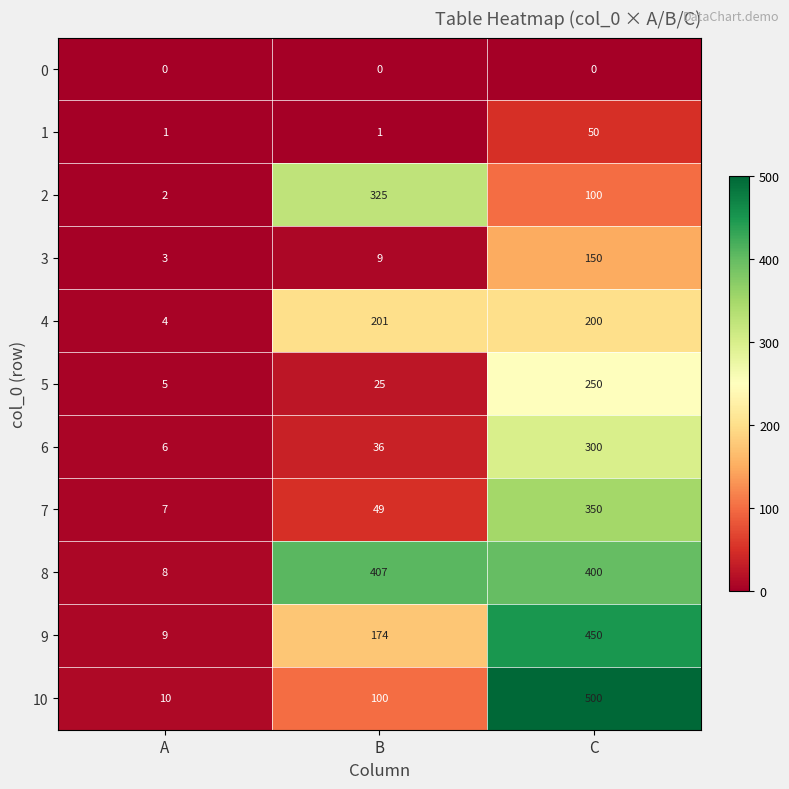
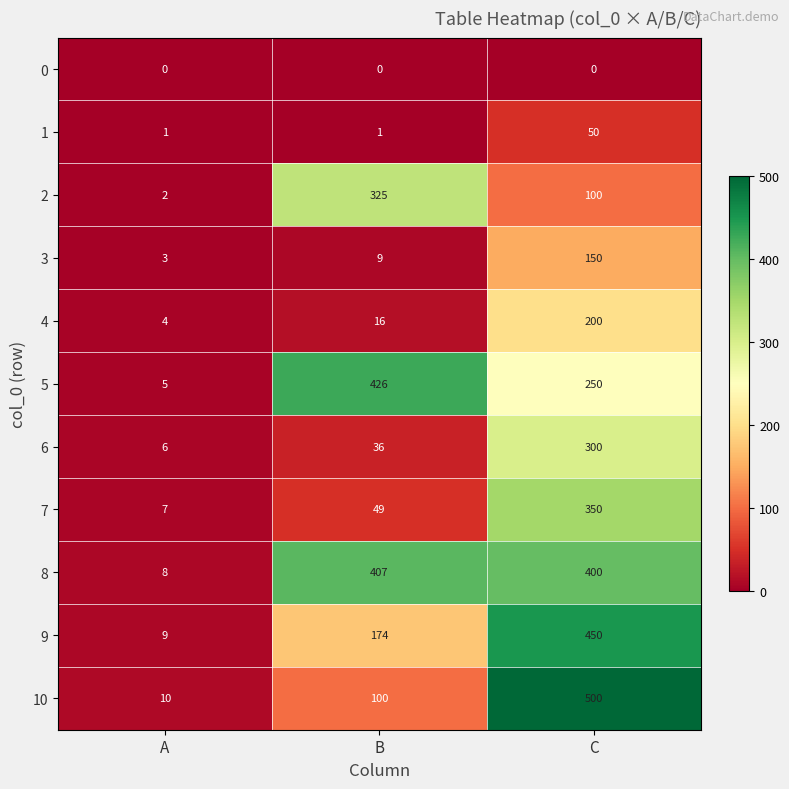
4, B: 201 -> 16
5, B: 25 -> 426
